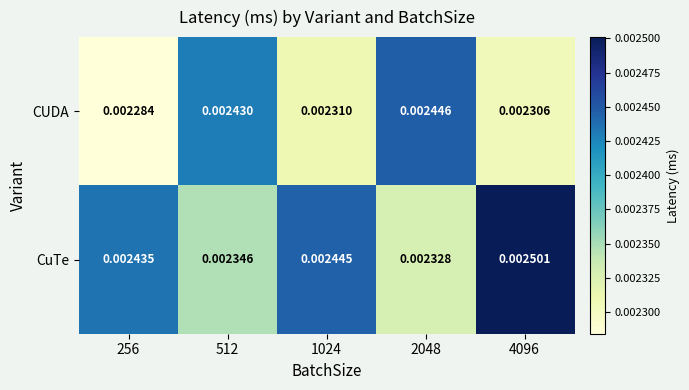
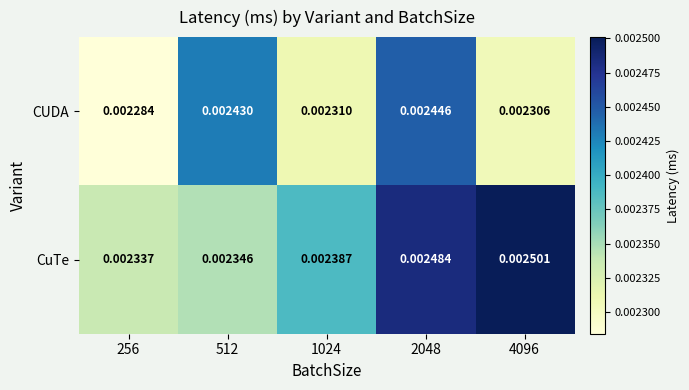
CuTe, 256: 0.002435 -> 0.002337
CuTe, 1024: 0.002445 -> 0.002387
CuTe, 2048: 0.002328 -> 0.002484
